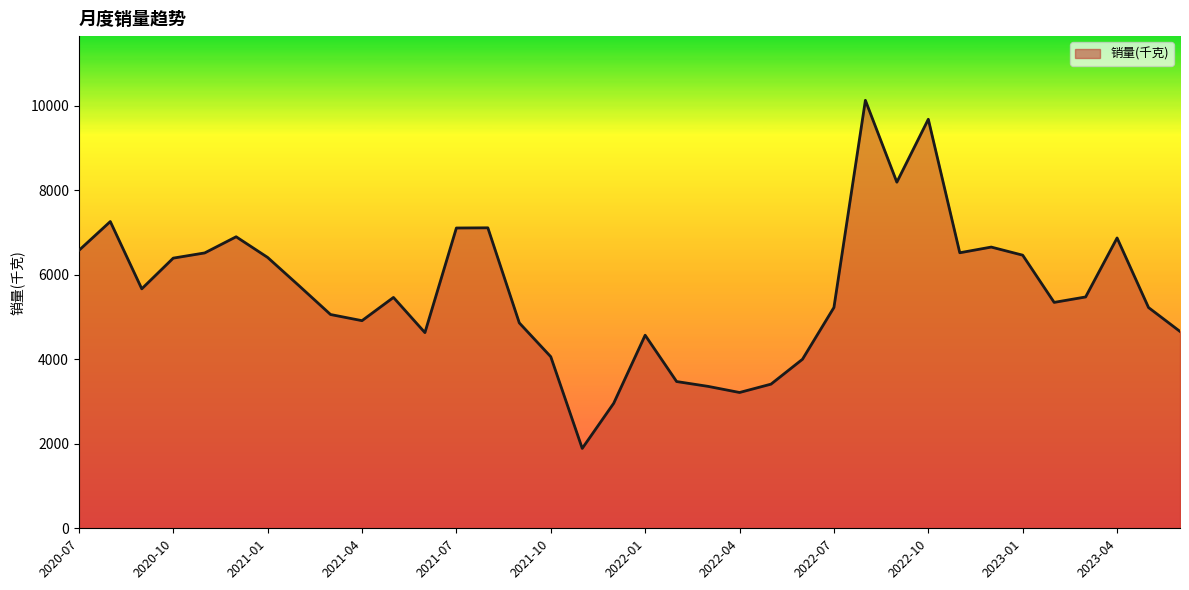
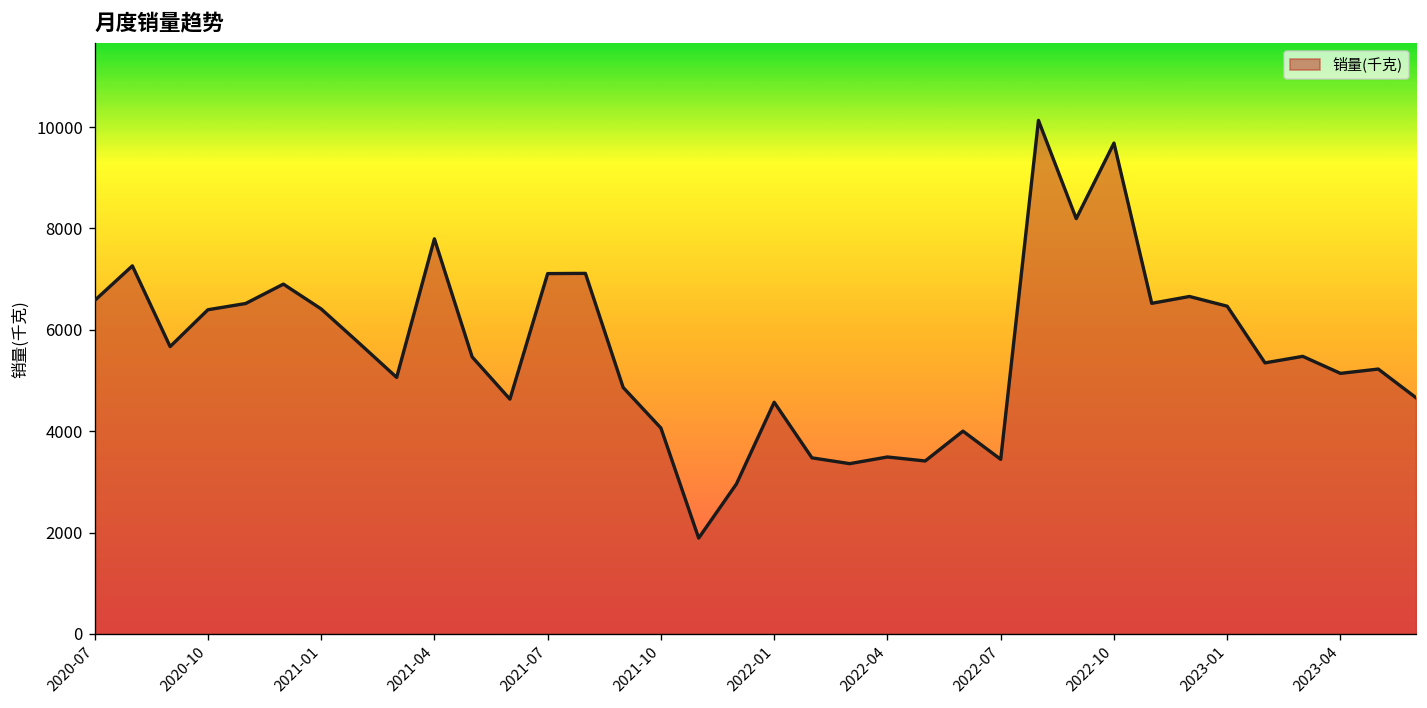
2021-04: 4900 -> 7800
2022-04: 3200 -> 3500
2022-07: 5200 -> 3400
2023-04: 6900 -> 5100
